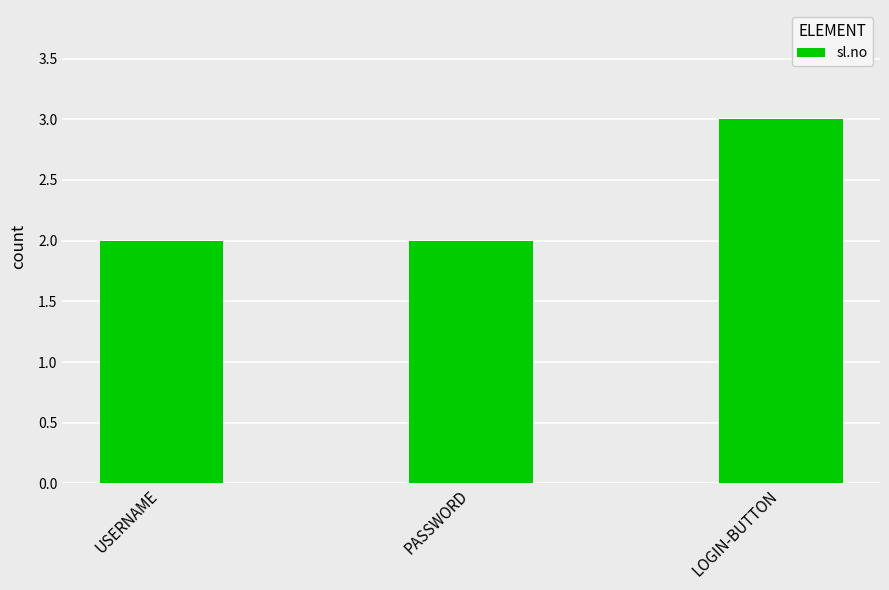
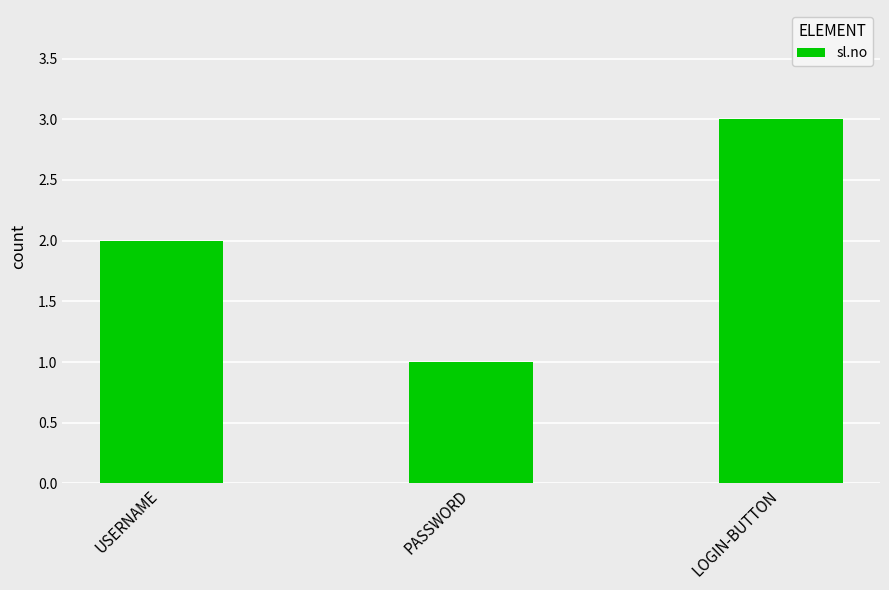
PASSWORD: 2 -> 1
